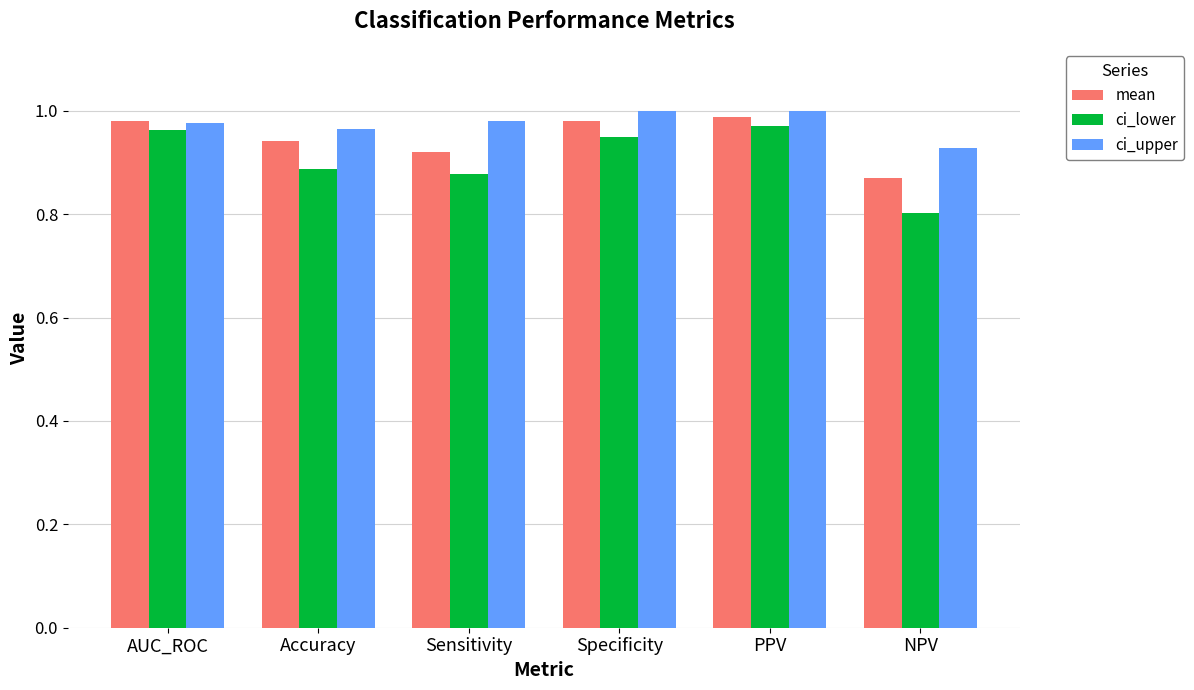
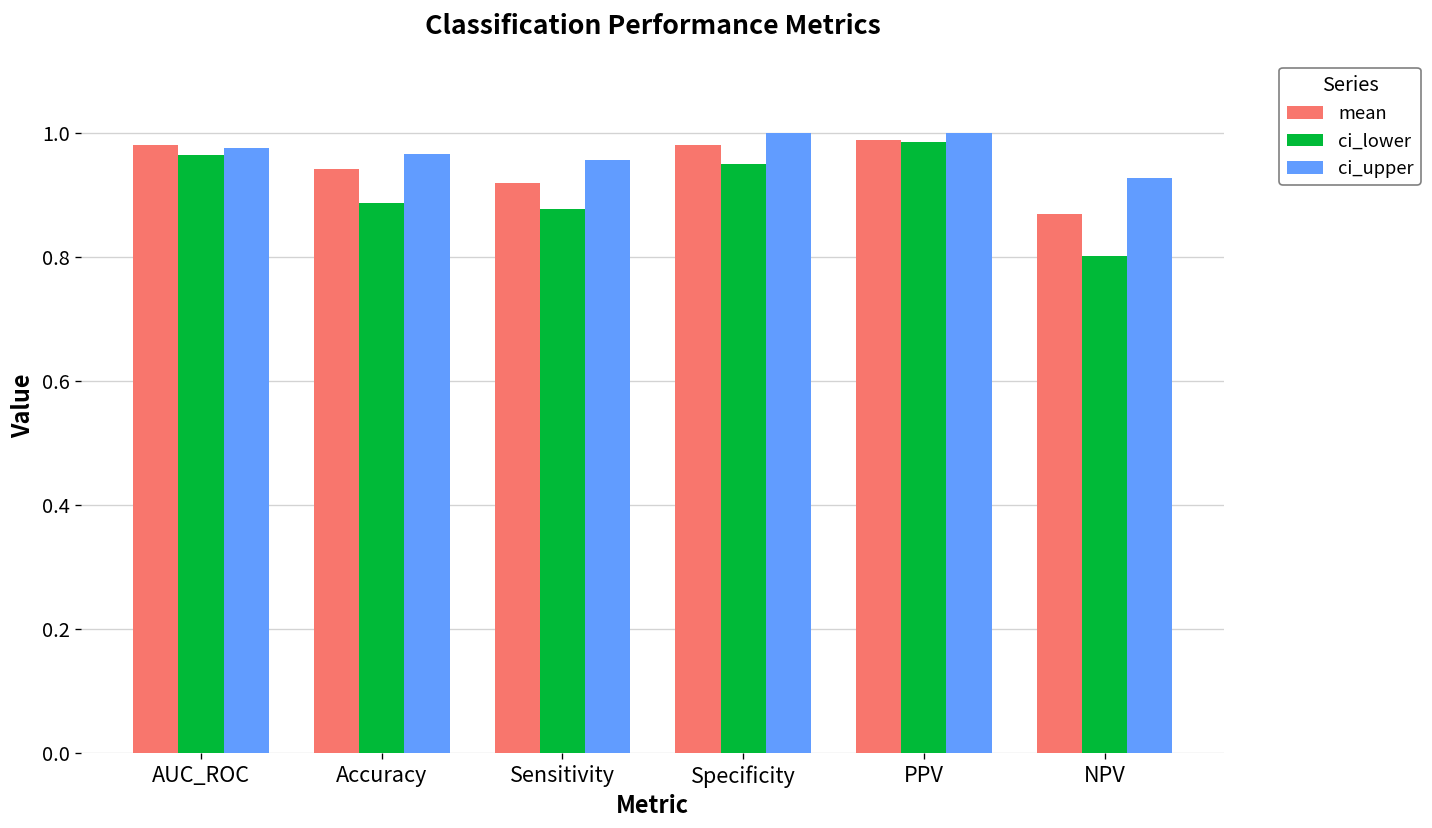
ci_upper, Sensitivity: 0.98 -> 0.96
ci_lower, PPV: 0.97 -> 0.99
